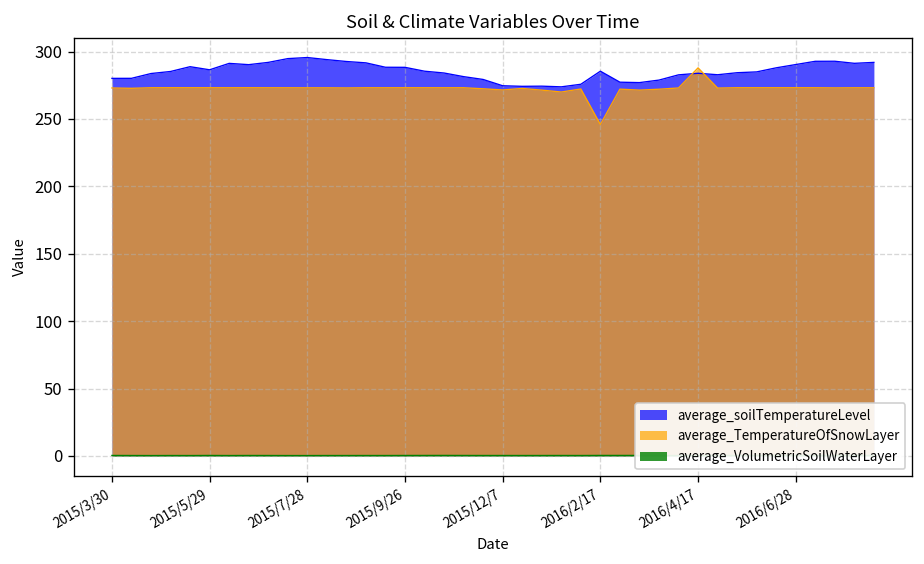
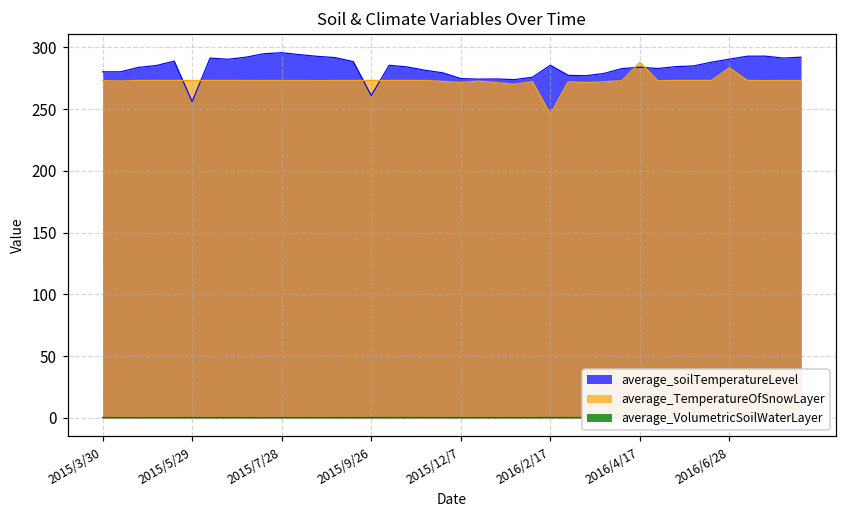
average_soilTemperatureLevel, 2015/5/29: 286 -> 256
average_soilTemperatureLevel, 2015/9/26: 288 -> 261
average_TemperatureOfSnowLayer, 2016/6/28: 273 -> 283
